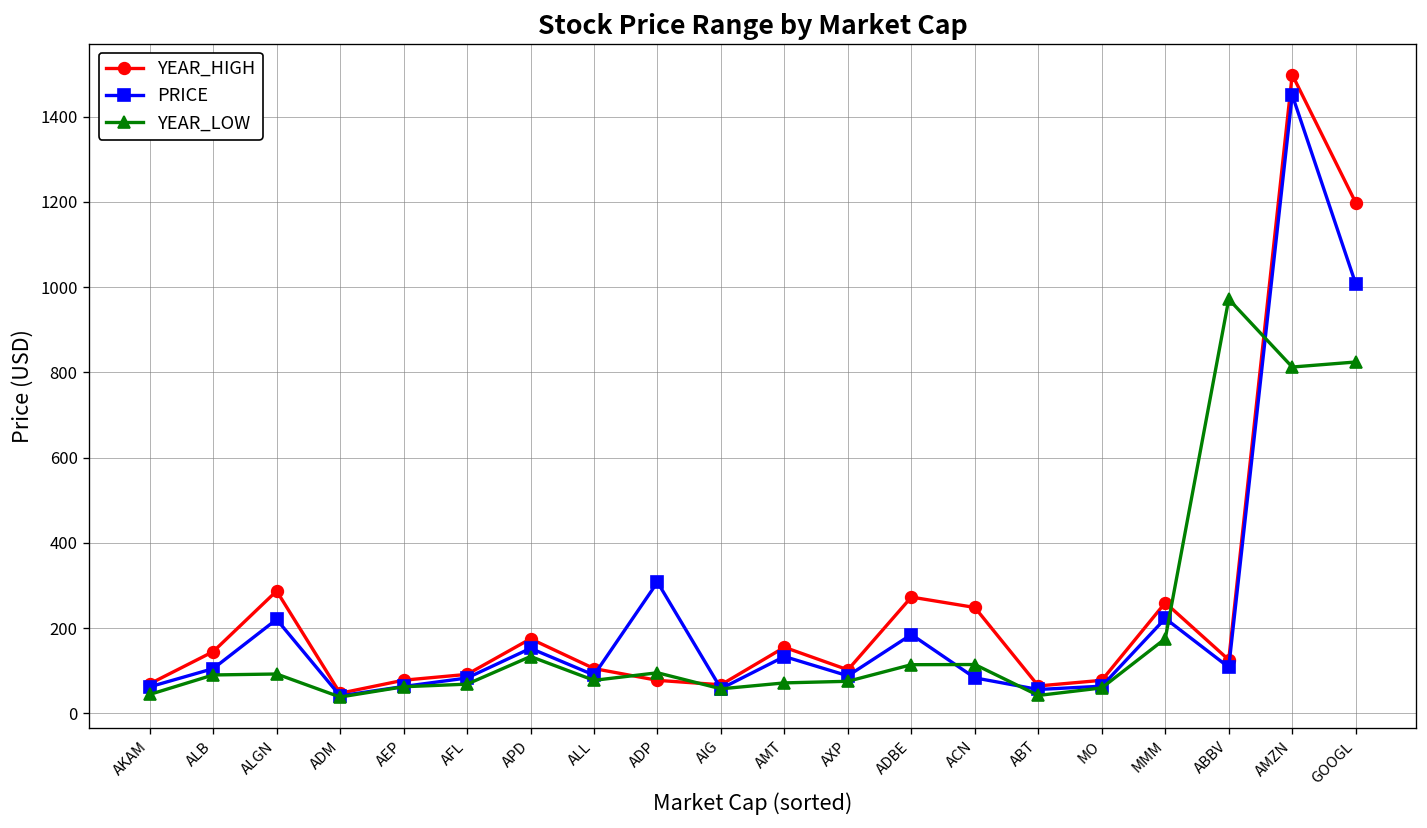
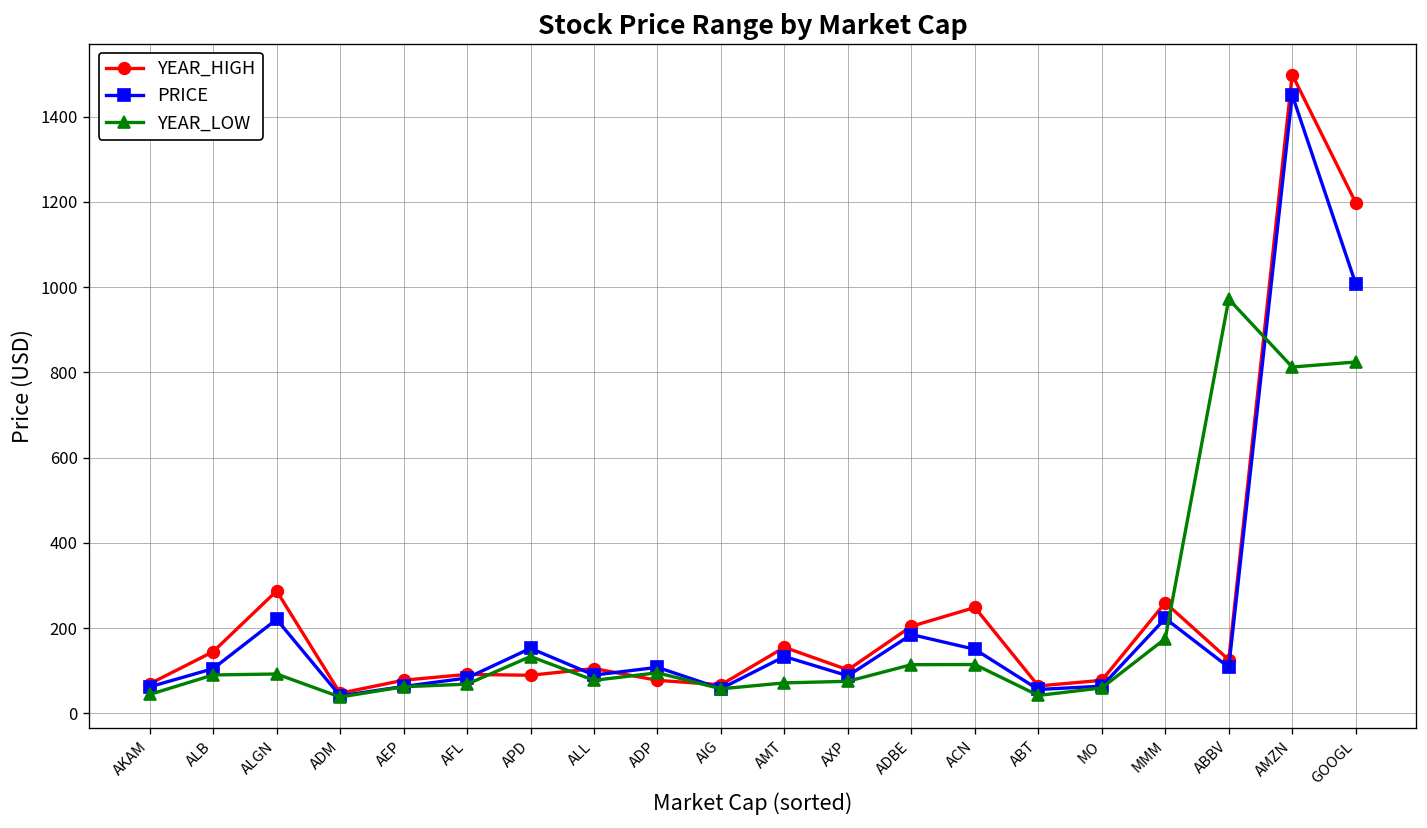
YEAR_HIGH, APD: 180 -> 90
PRICE, ADP: 310 -> 110
YEAR_HIGH, ADBE: 270 -> 200
PRICE, ACN: 80 -> 150
